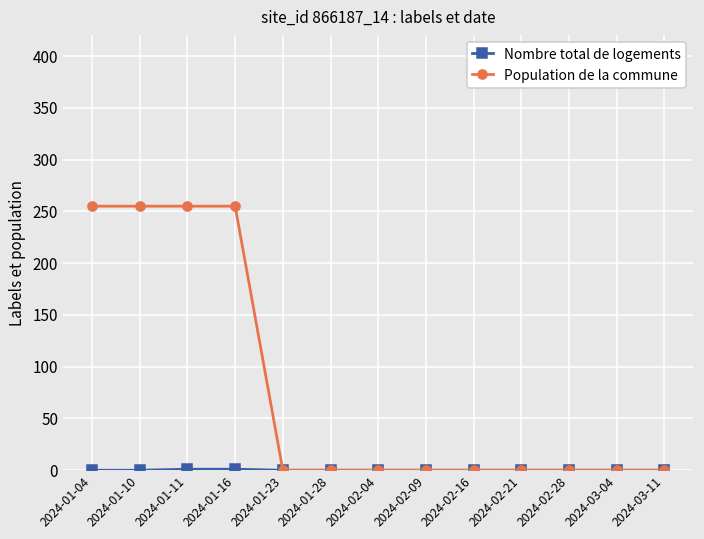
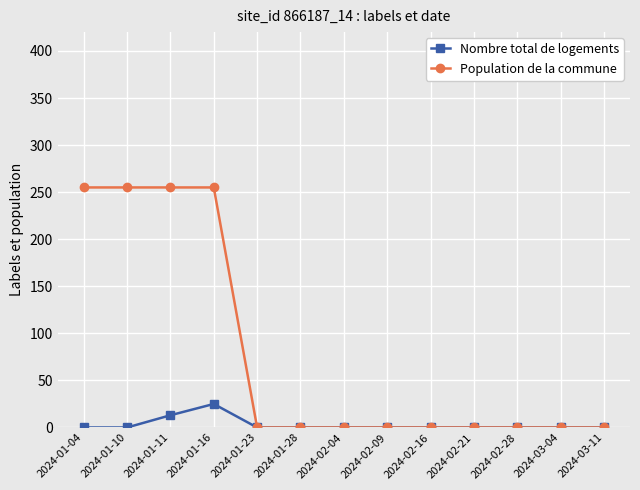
Nombre total de logements, 2024-01-11: 0 -> 10
Nombre total de logements, 2024-01-16: 0 -> 30
